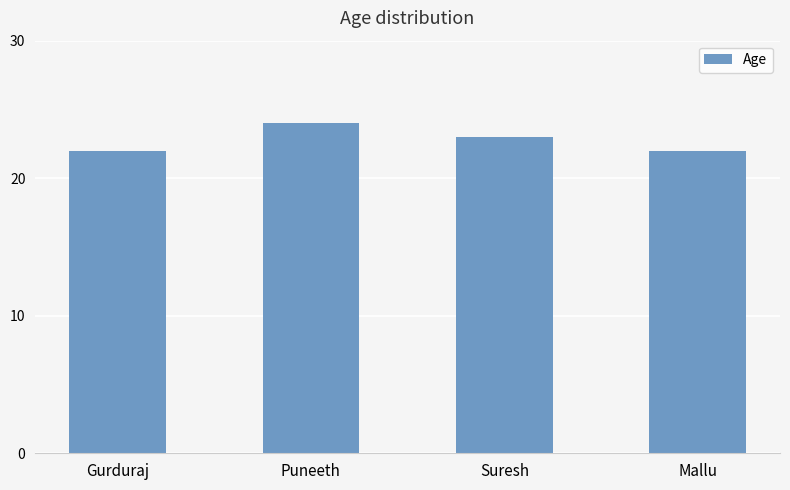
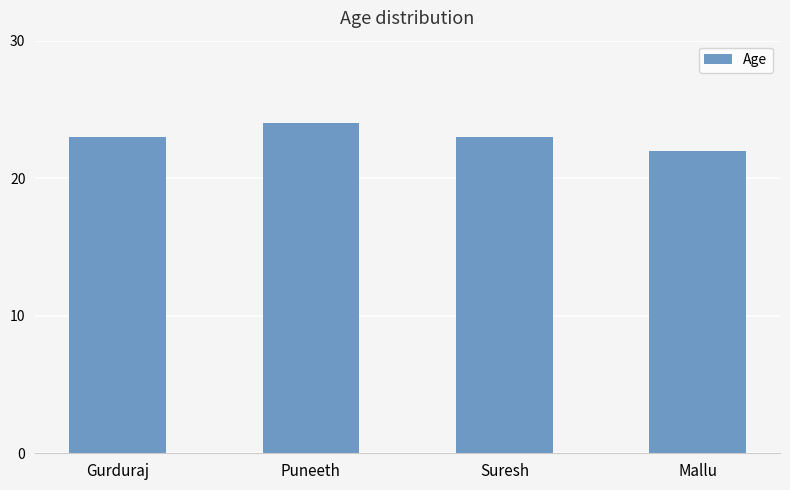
Gurduraj: 22 -> 23
